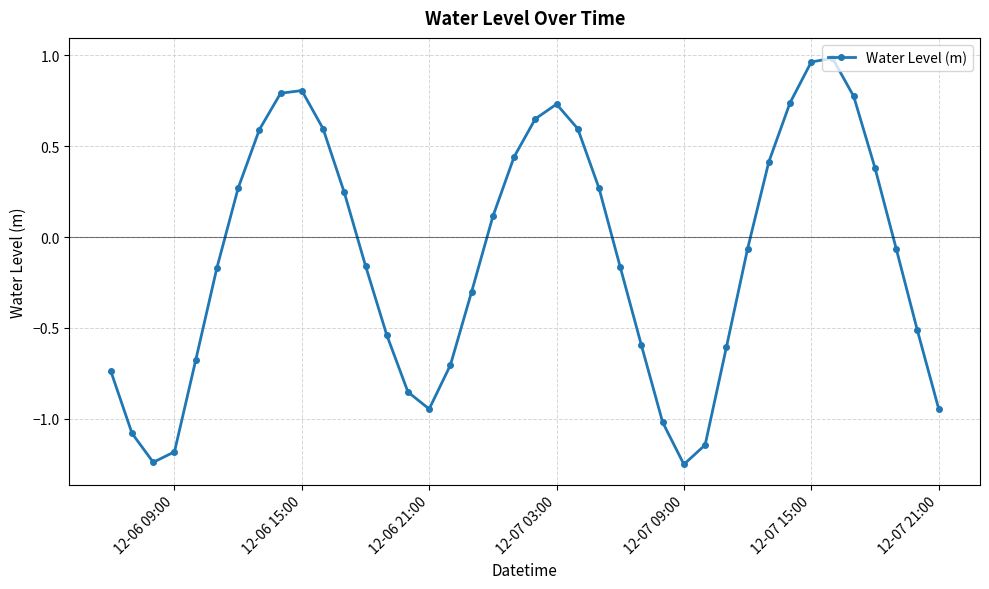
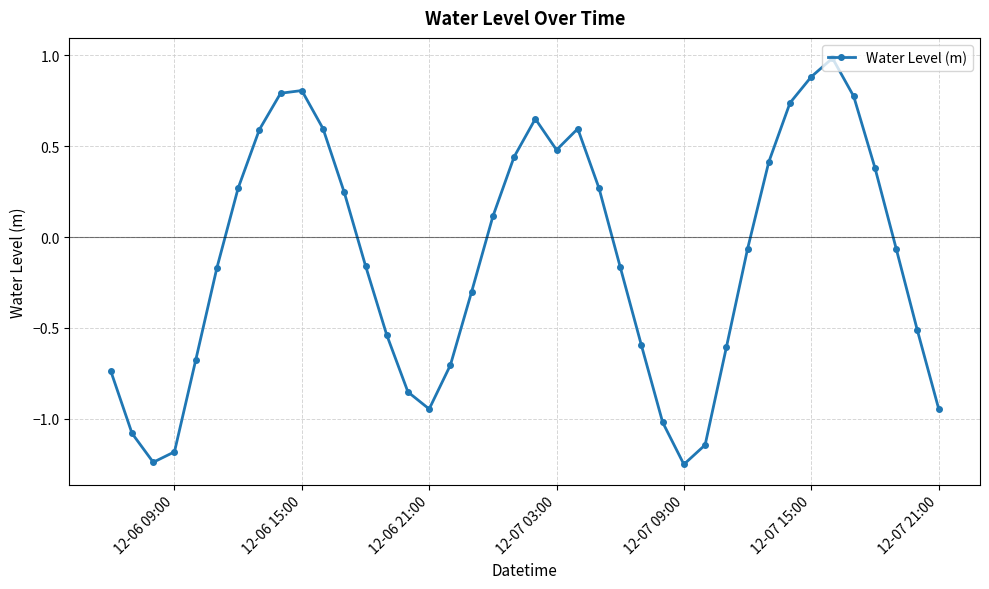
12-07 03:00: 0.73 -> 0.48
12-07 15:00: 0.96 -> 0.88
